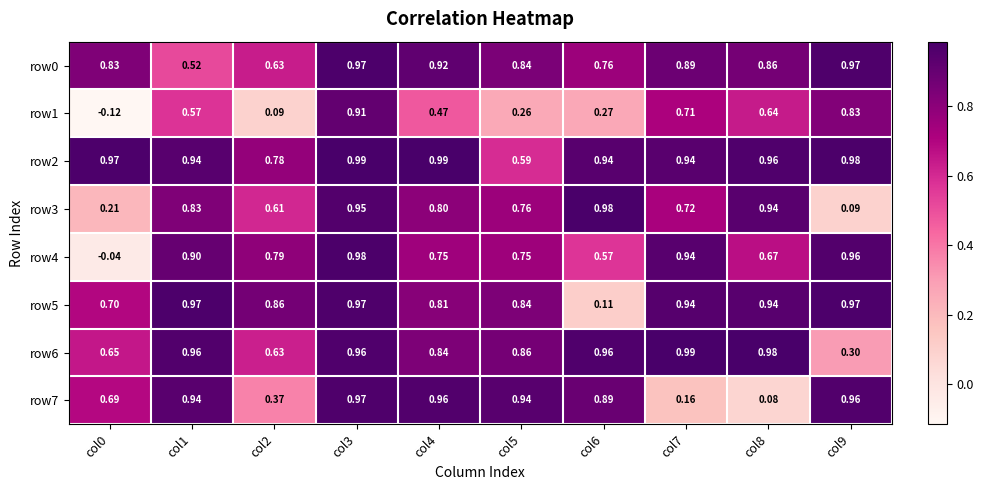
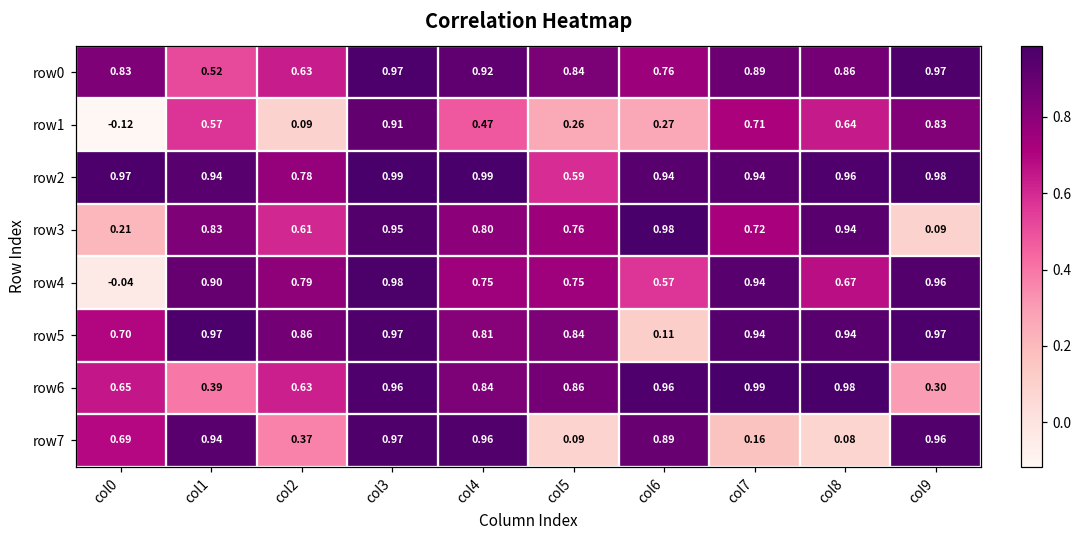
row6, col1: 0.96 -> 0.39
row7, col5: 0.94 -> 0.09
